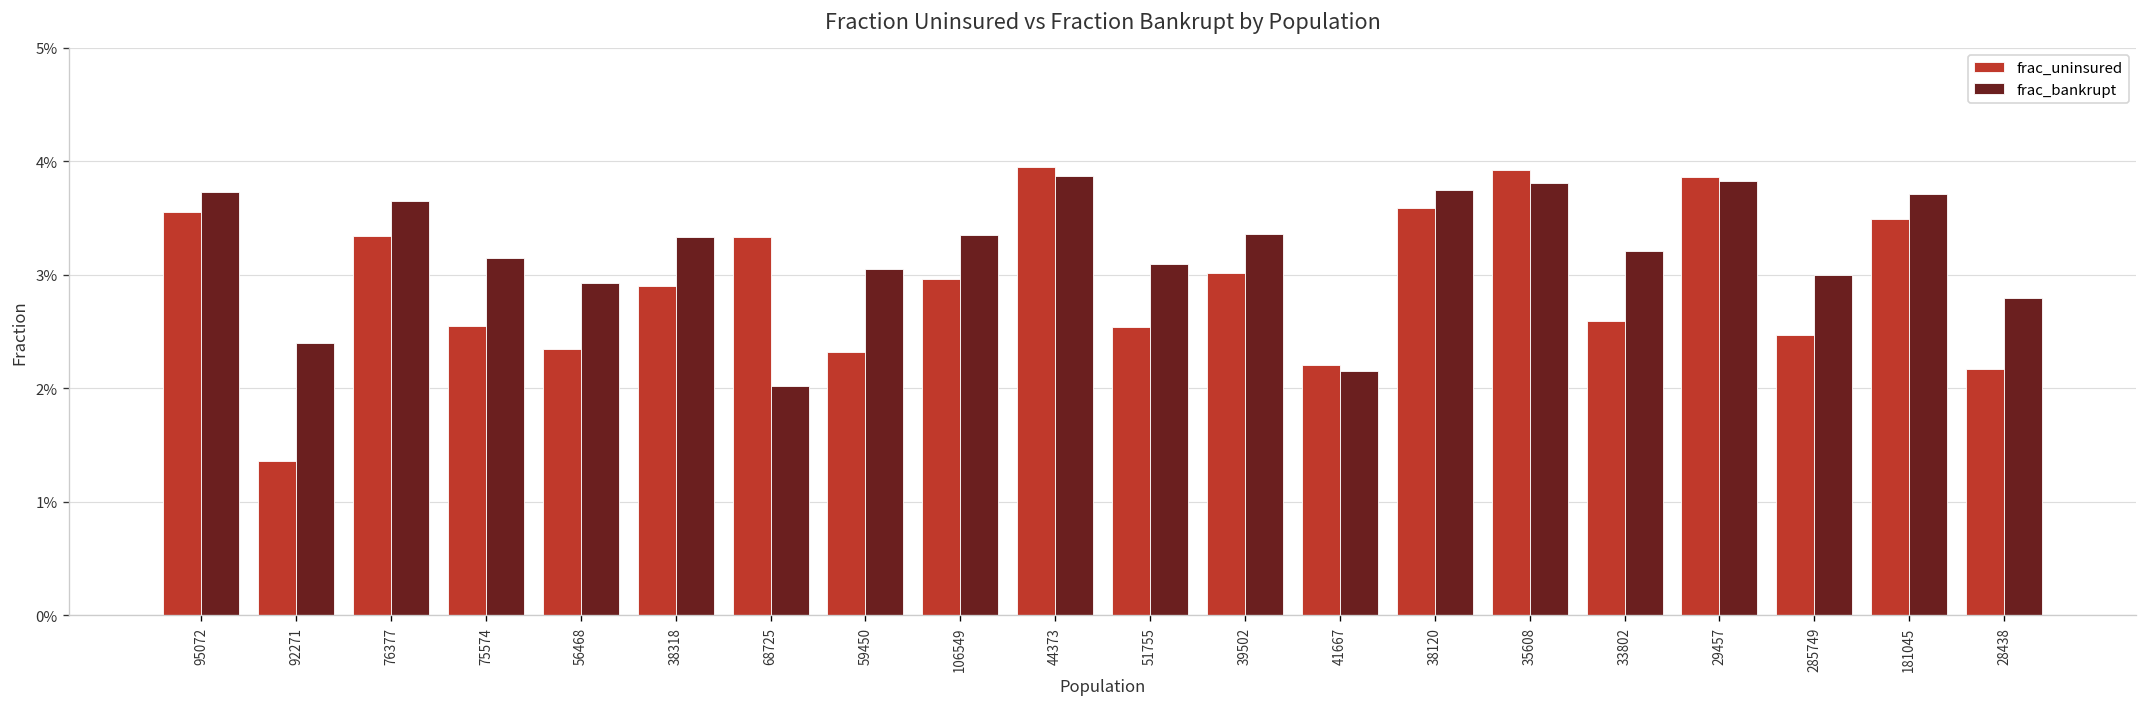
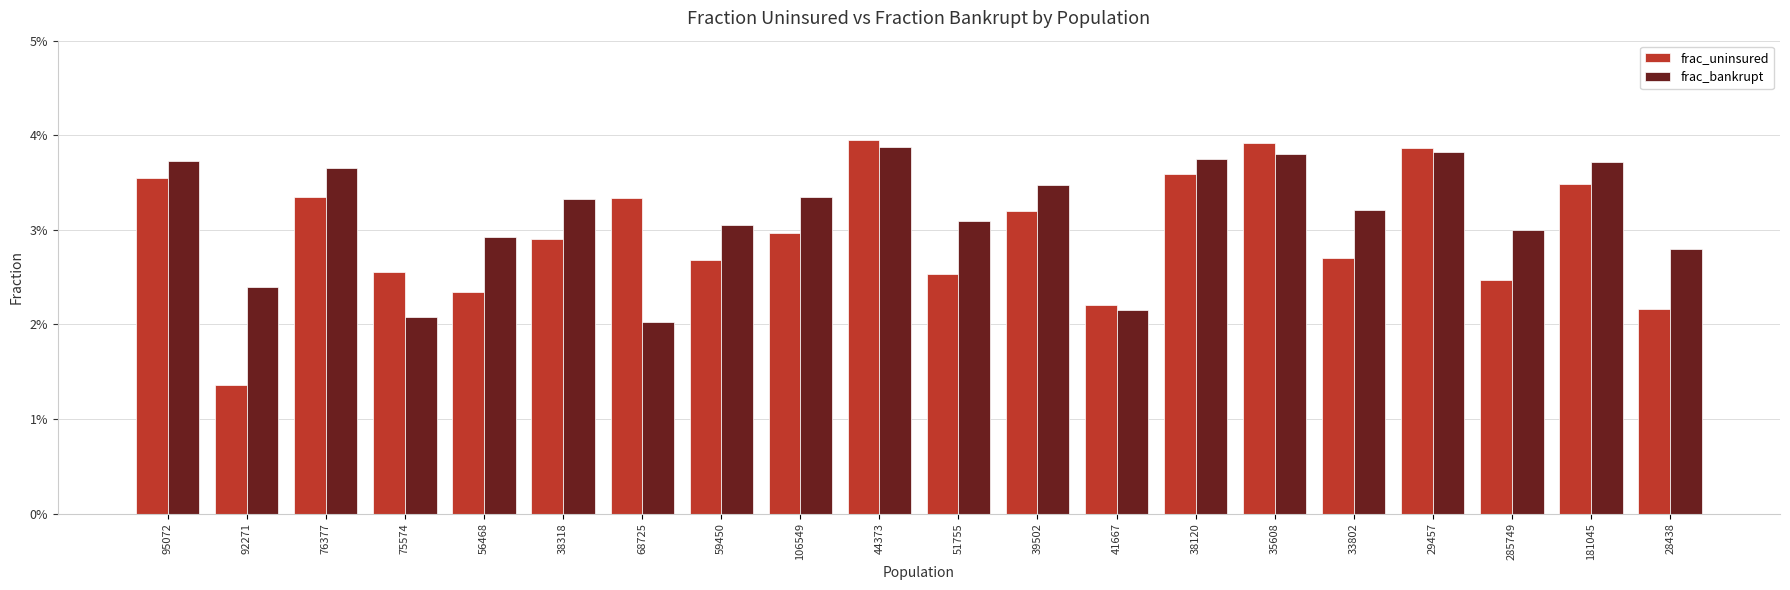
frac_bankrupt, 75574: 3.1% -> 2.1%
frac_uninsured, 59450: 2.3% -> 2.7%
frac_uninsured, 39502: 3.0% -> 3.2%
frac_bankrupt, 39502: 3.4% -> 3.5%
frac_uninsured, 33802: 2.6% -> 2.7%
